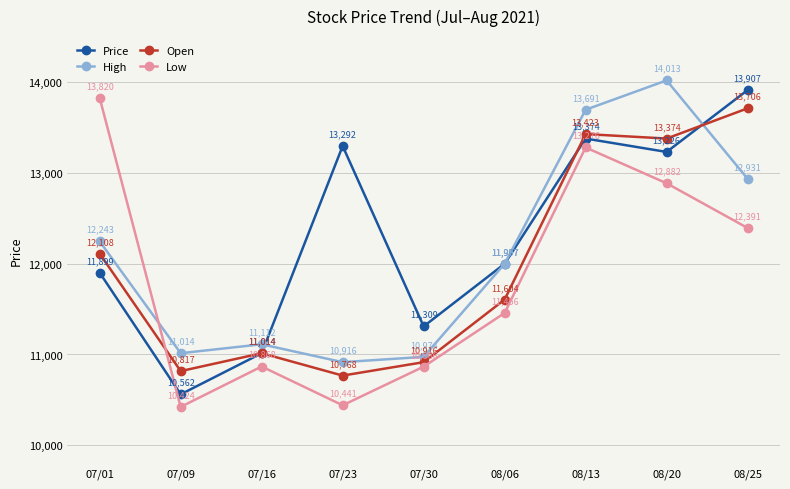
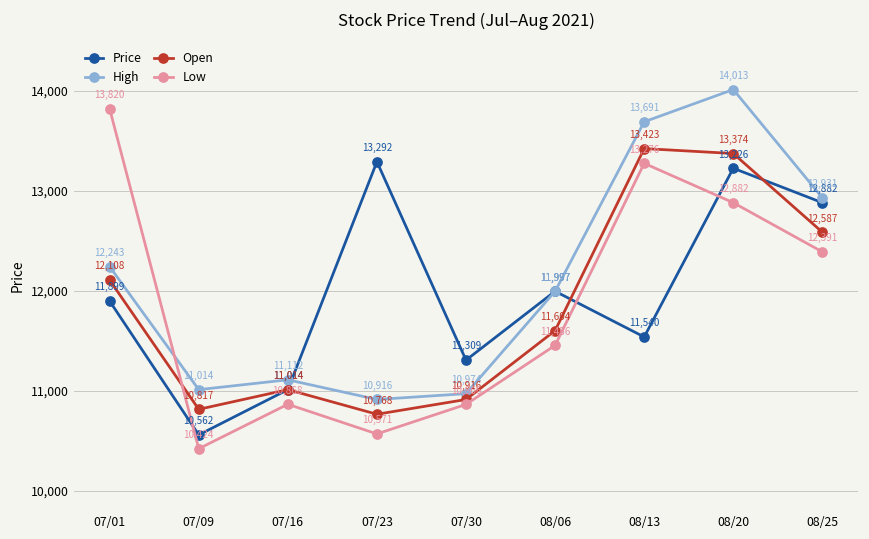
Low, 07/23: 10,441 -> 10,571
Price, 08/13: 13,374 -> 11,540
Price, 08/25: 13,907 -> 12,882
Open, 08/25: 13,706 -> 12,587
